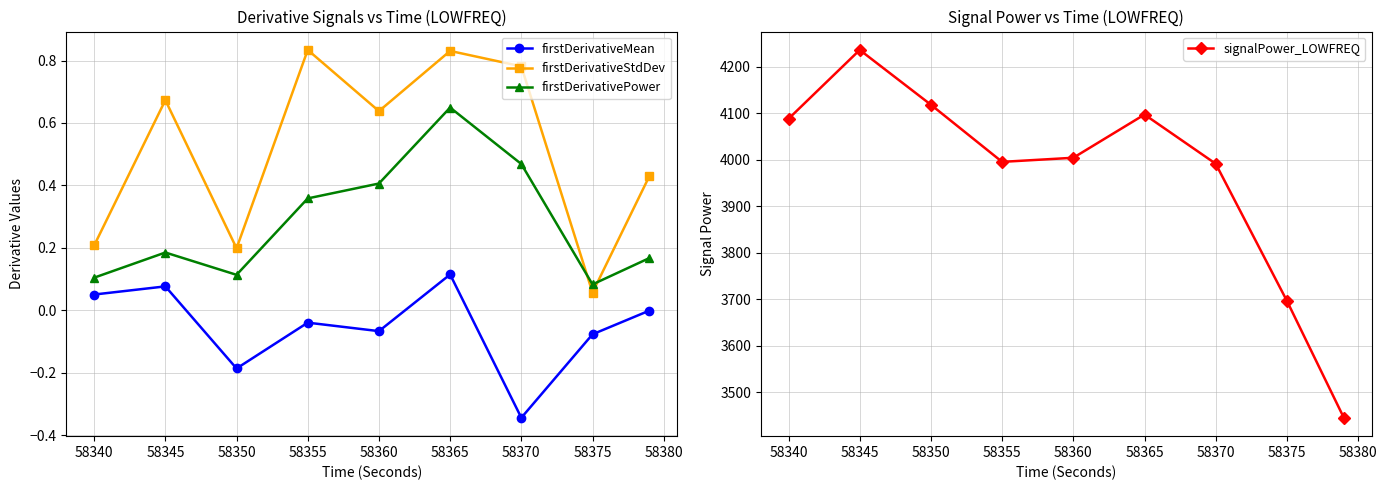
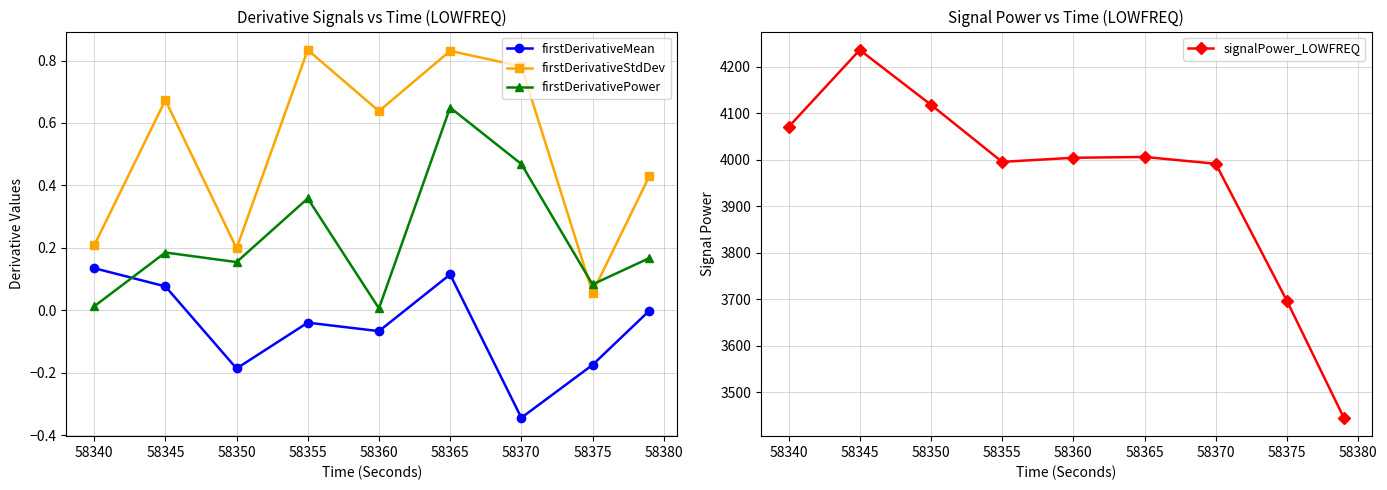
Derivative Signals vs Time (LOWFREQ), firstDerivativeMean, 58340: 0.05 -> 0.14
Derivative Signals vs Time (LOWFREQ), firstDerivativePower, 58340: 0.10 -> 0.01
Derivative Signals vs Time (LOWFREQ), firstDerivativePower, 58350: 0.11 -> 0.15
Derivative Signals vs Time (LOWFREQ), firstDerivativePower, 58360: 0.41 -> 0.01
Derivative Signals vs Time (LOWFREQ), firstDerivativeMean, 58375: -0.08 -> -0.17
Signal Power vs Time (LOWFREQ), 58340: 4090 -> 4070
Signal Power vs Time (LOWFREQ), 58365: 4100 -> 4010
